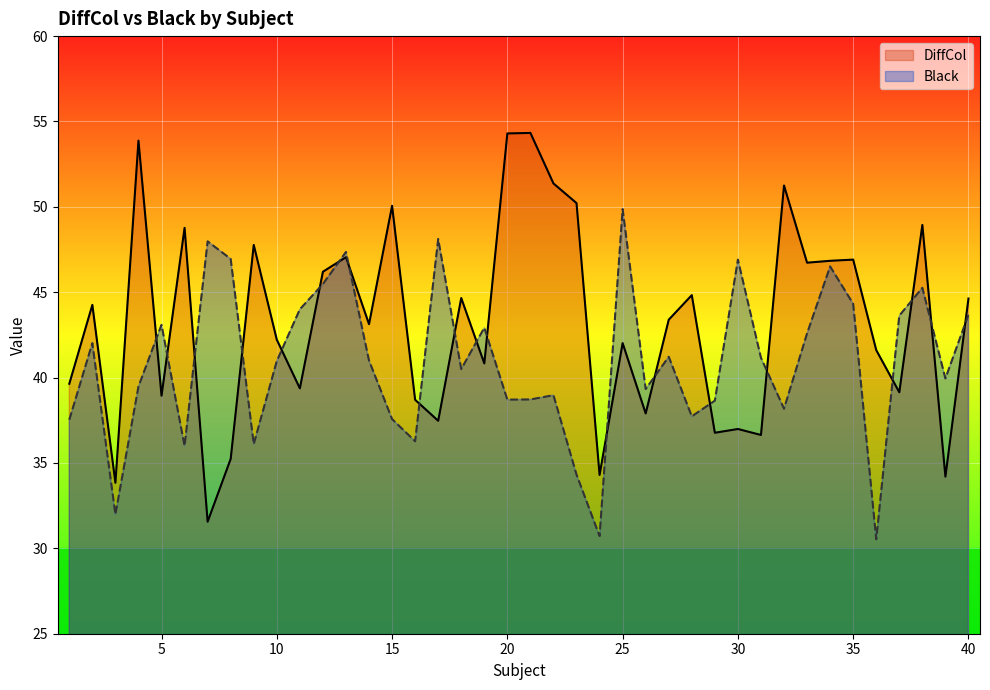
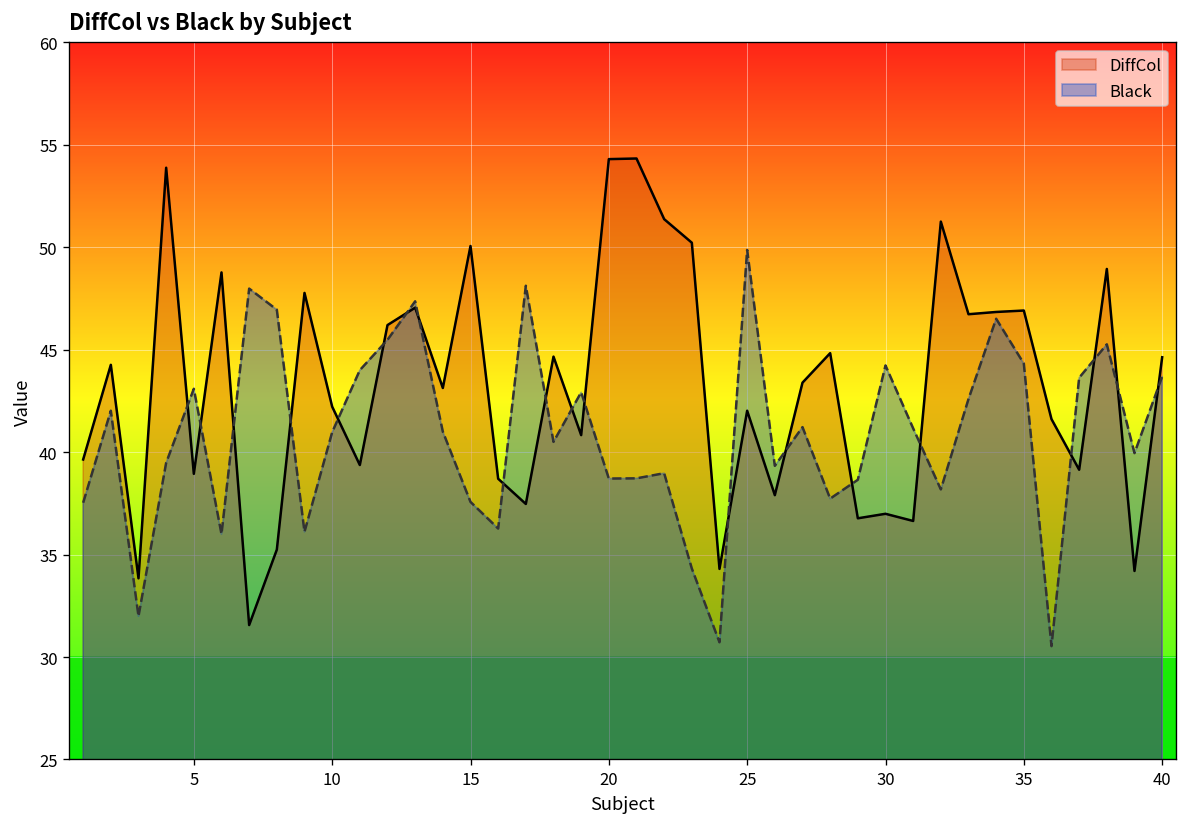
Black, 30: 46.9 -> 44.2
